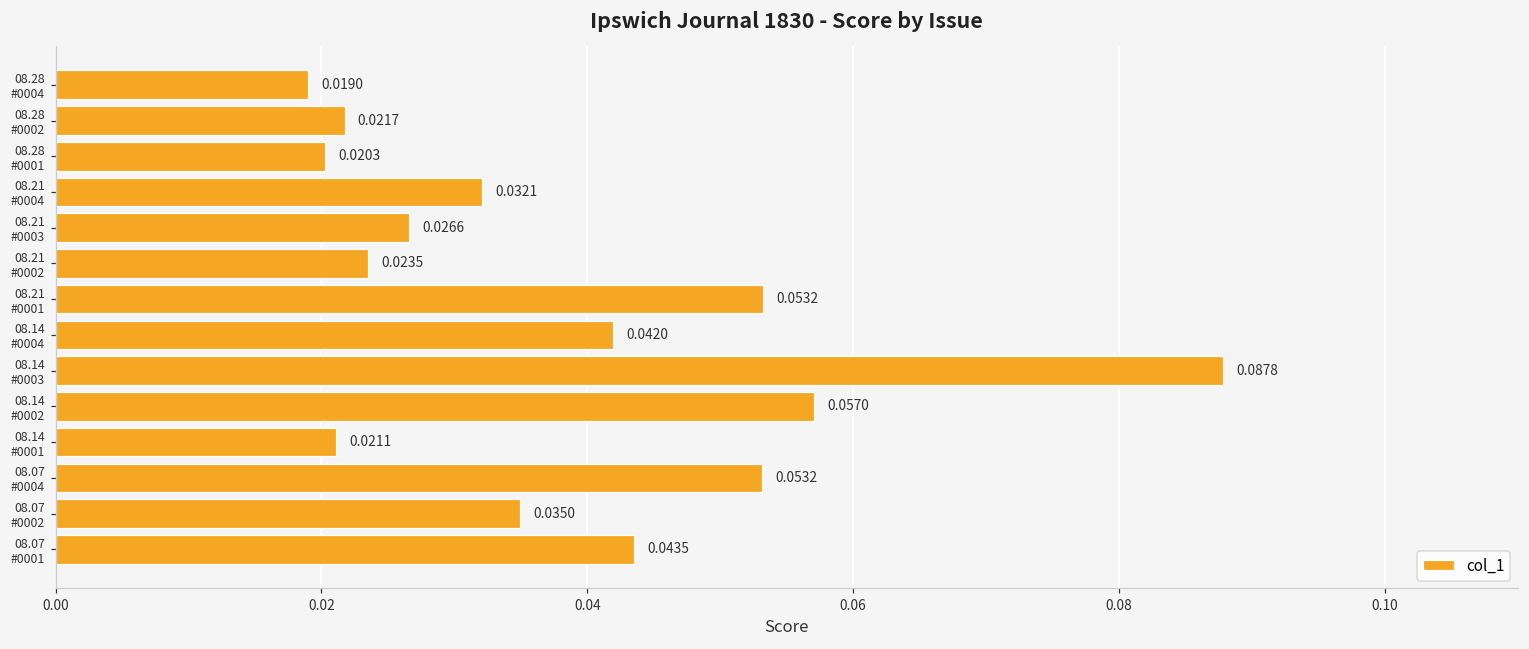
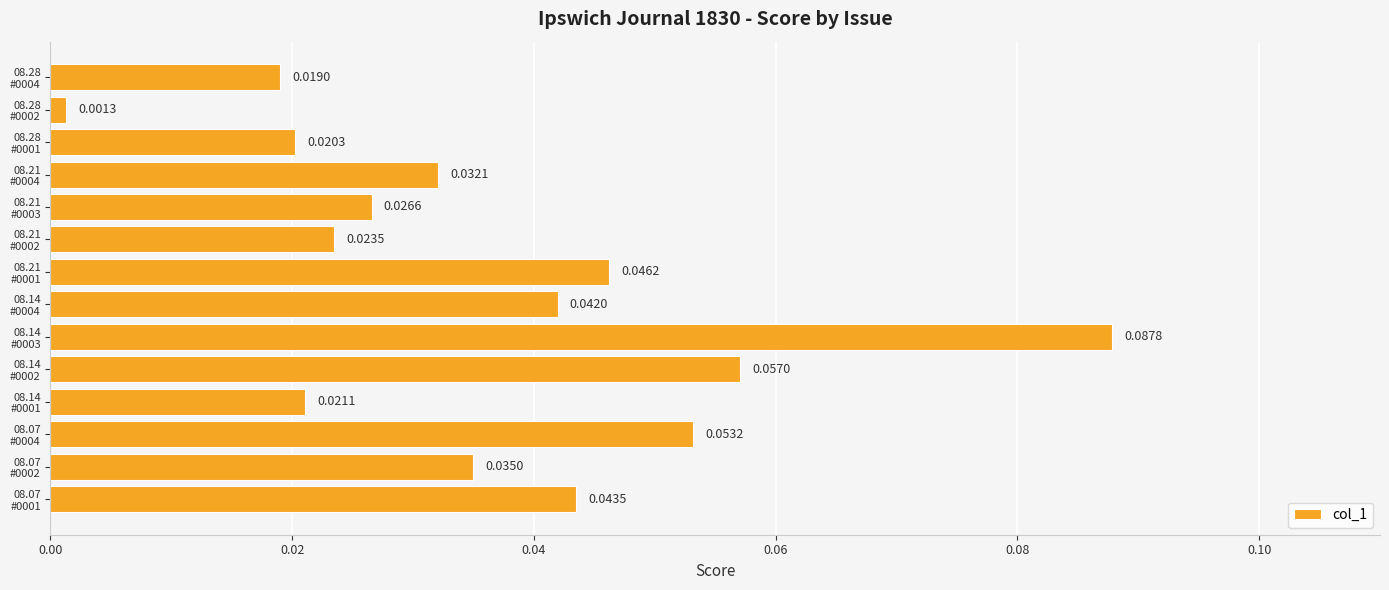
08.28 #0002: 0.0217 -> 0.0013
08.21 #0001: 0.0532 -> 0.0462
